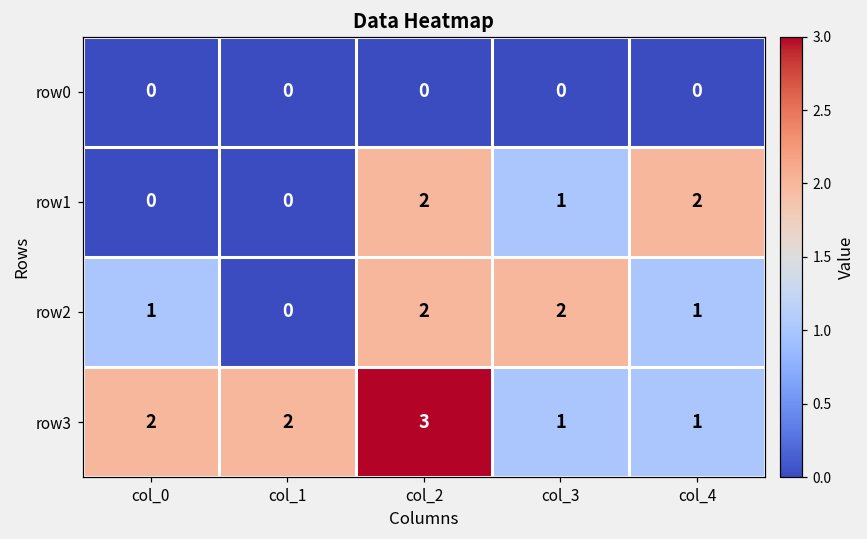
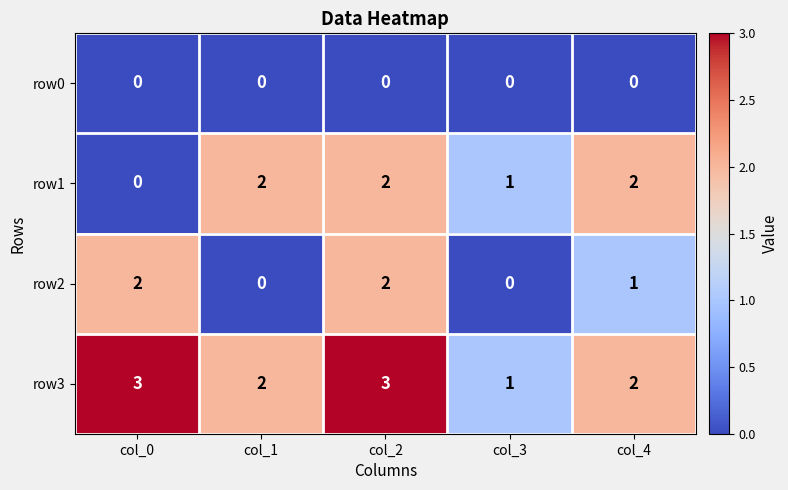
row1, col_1: 0 -> 2
row2, col_0: 1 -> 2
row2, col_3: 2 -> 0
row3, col_0: 2 -> 3
row3, col_4: 1 -> 2
